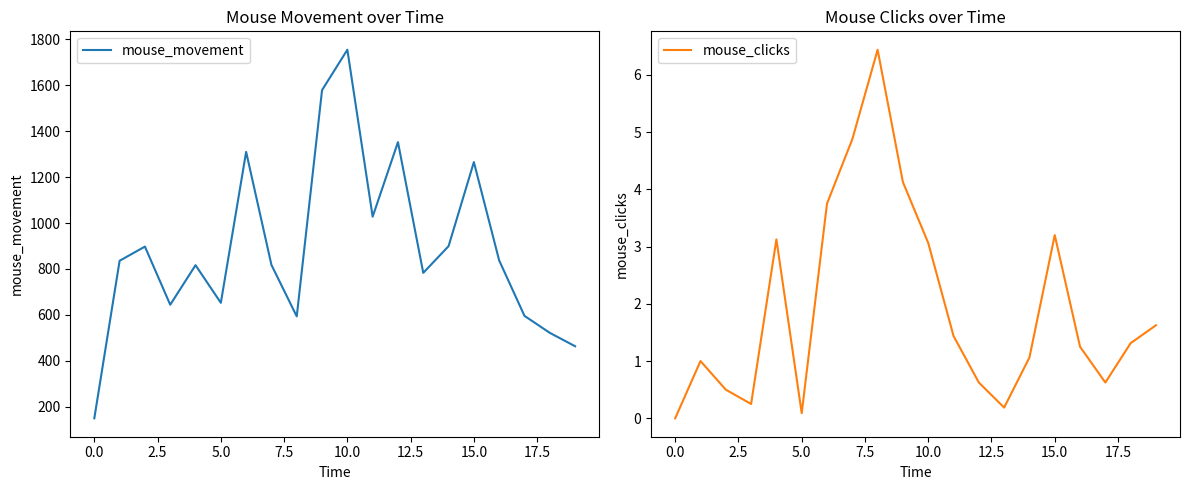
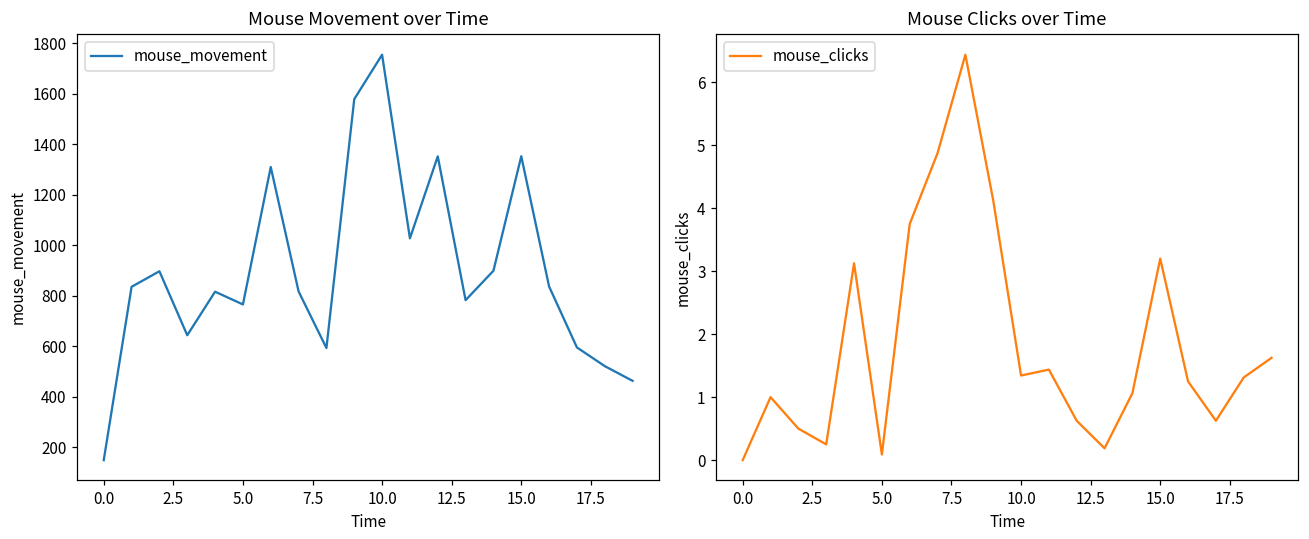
Mouse Movement over Time, 5.0: 650 -> 770
Mouse Movement over Time, 15.0: 1270 -> 1350
Mouse Clicks over Time, 10.0: 3.1 -> 1.3
